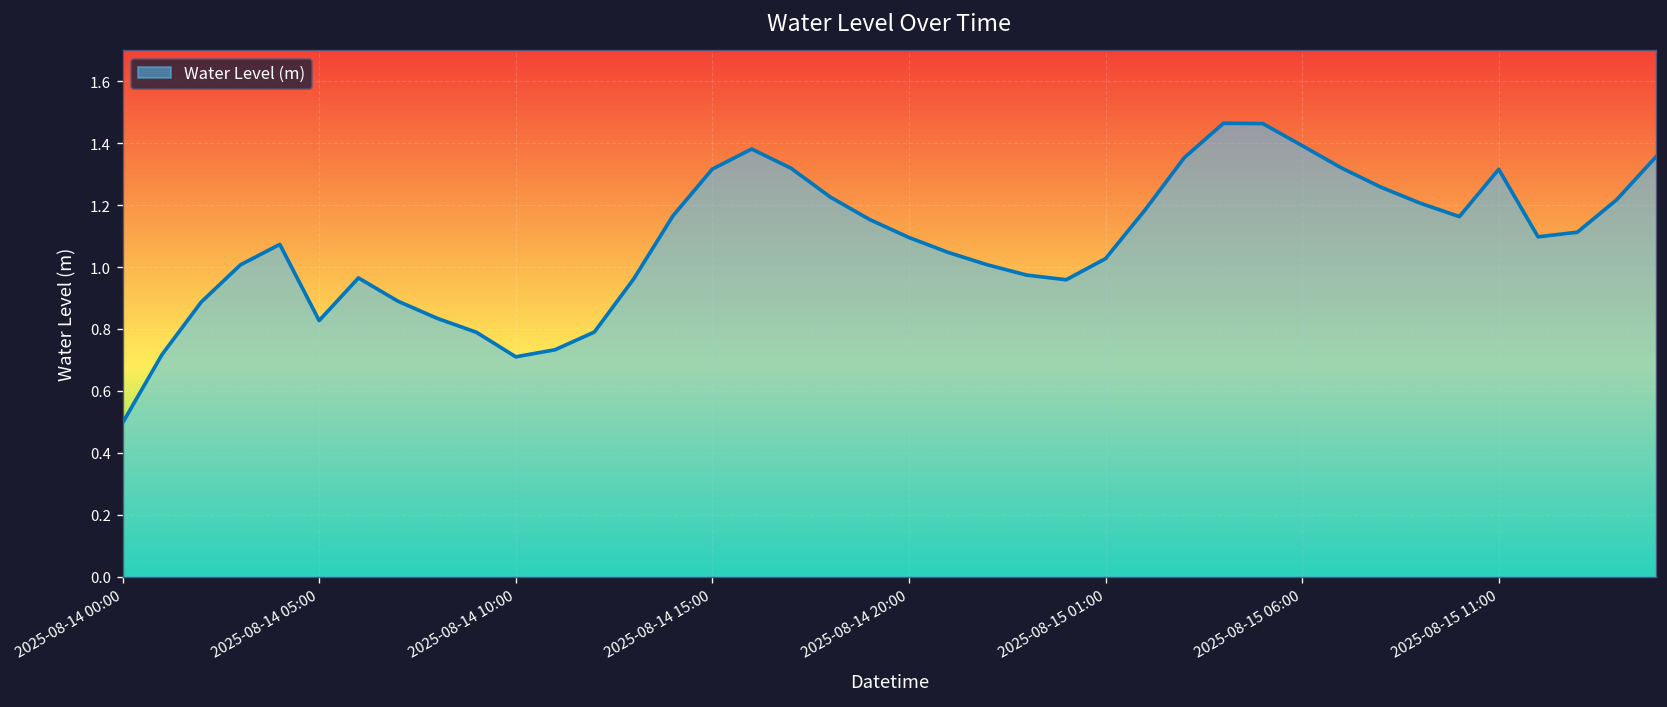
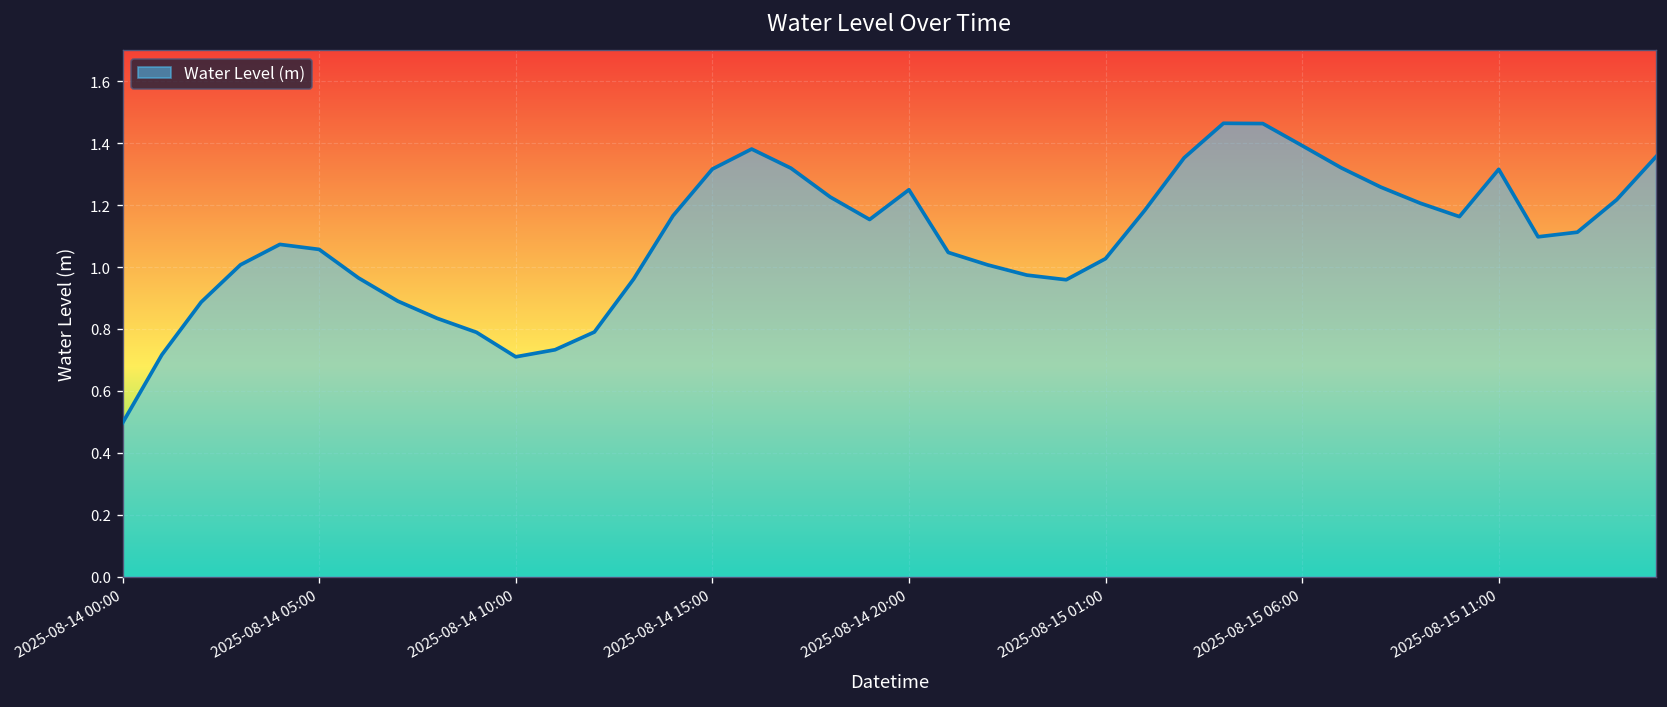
2025-08-14 05:00: 0.83 -> 1.06
2025-08-14 20:00: 1.10 -> 1.25
